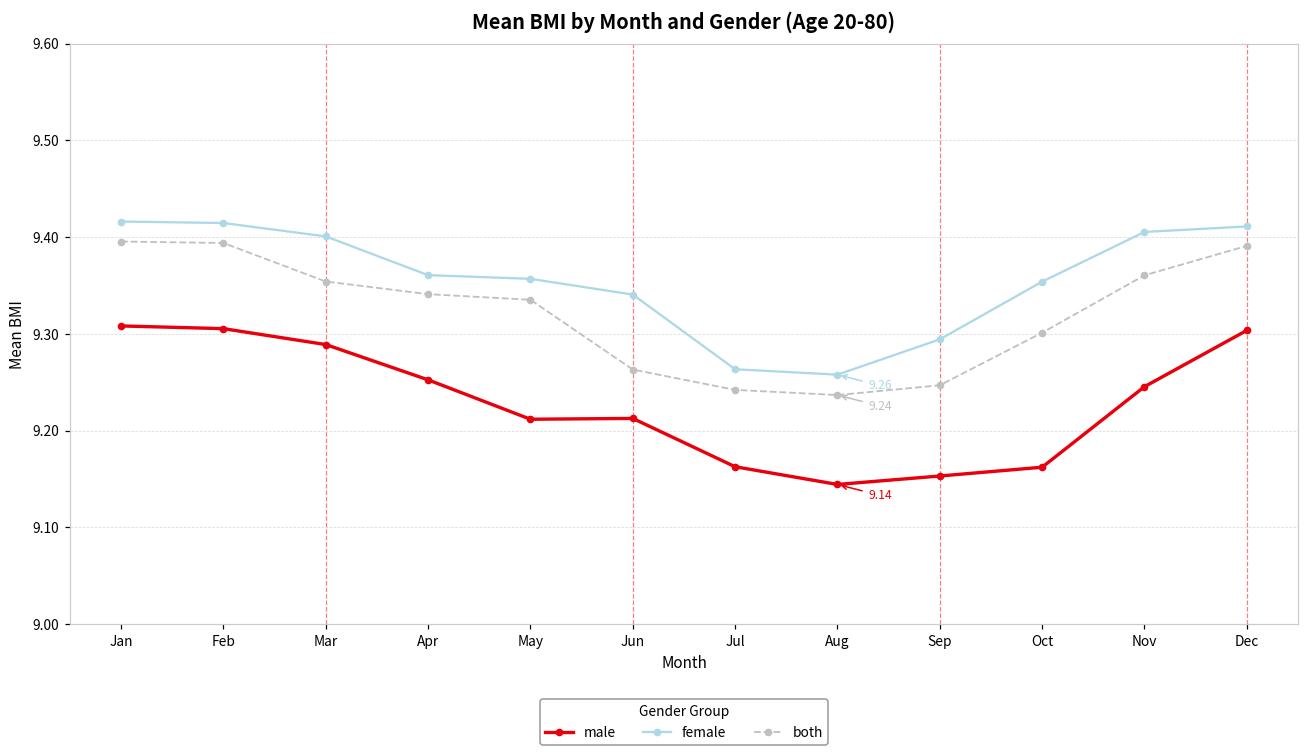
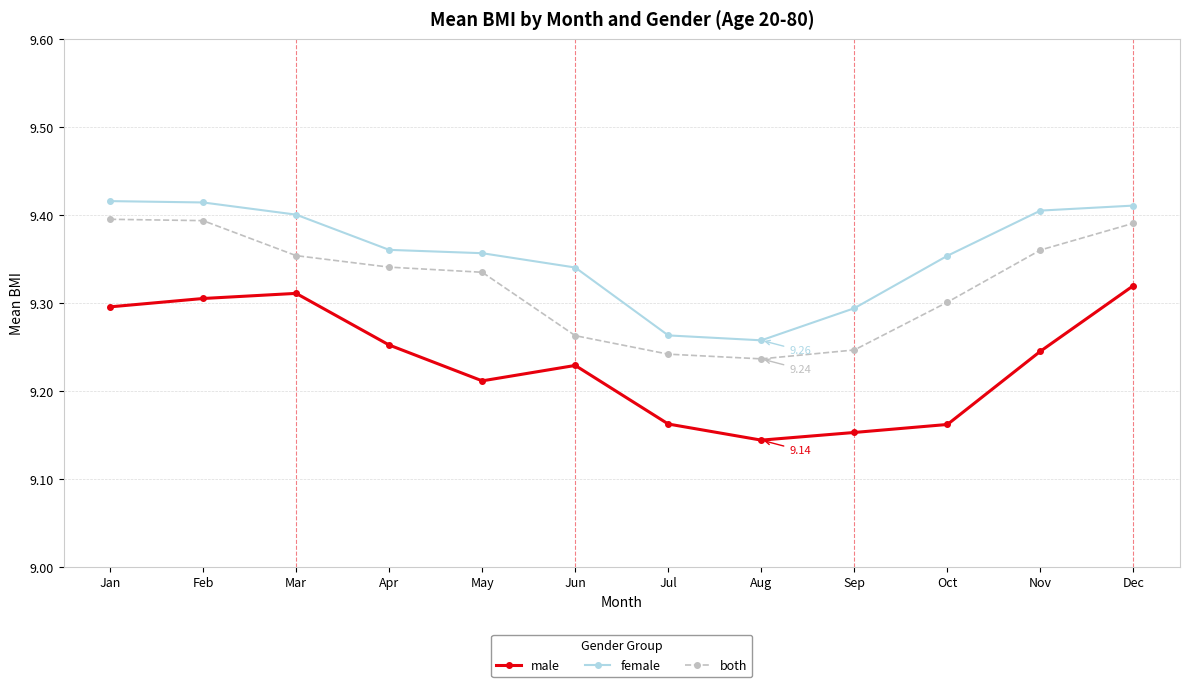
male, Jan: 9.31 -> 9.30
male, Mar: 9.29 -> 9.31
male, Jun: 9.21 -> 9.23
male, Dec: 9.30 -> 9.32
